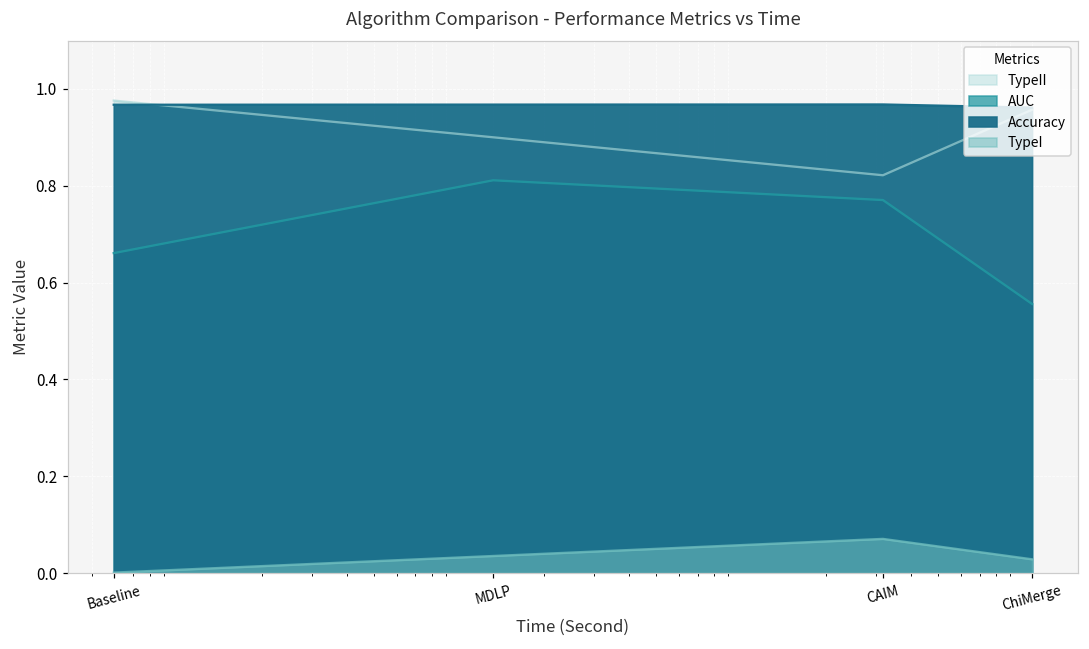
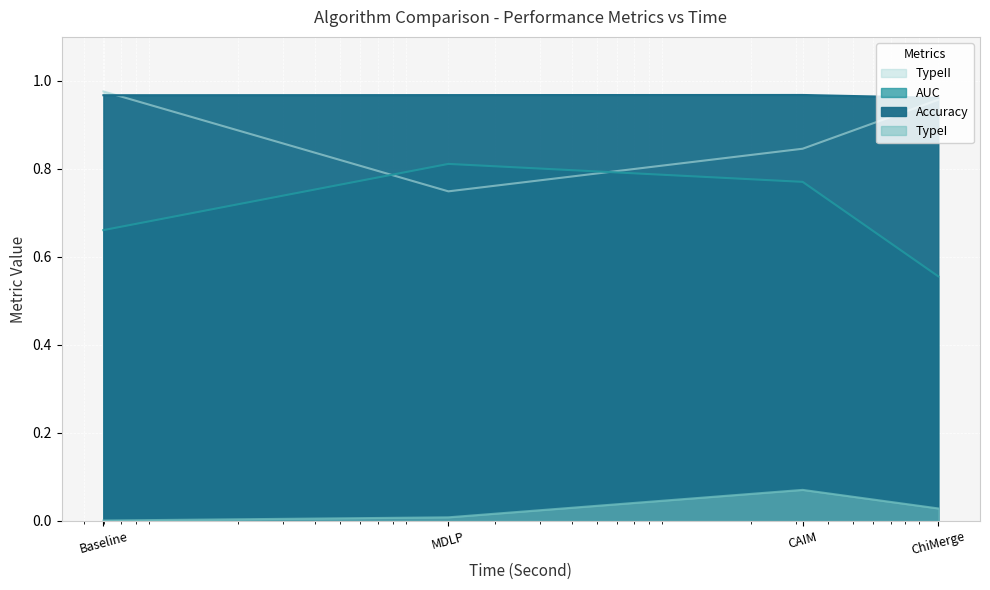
TypeII, MDLP: 0.90 -> 0.75
TypeI, MDLP: 0.04 -> 0.01
TypeII, CAIM: 0.82 -> 0.85
